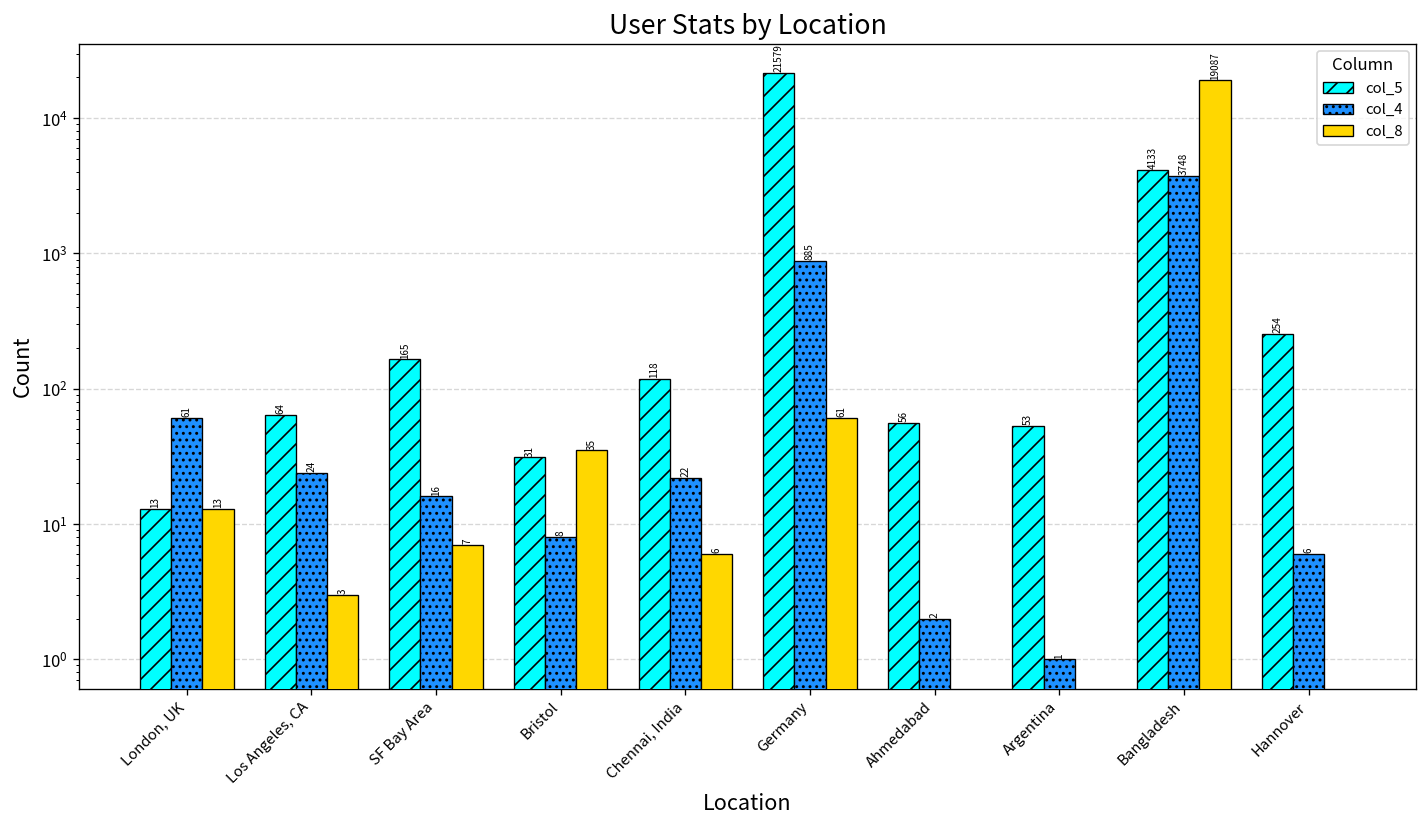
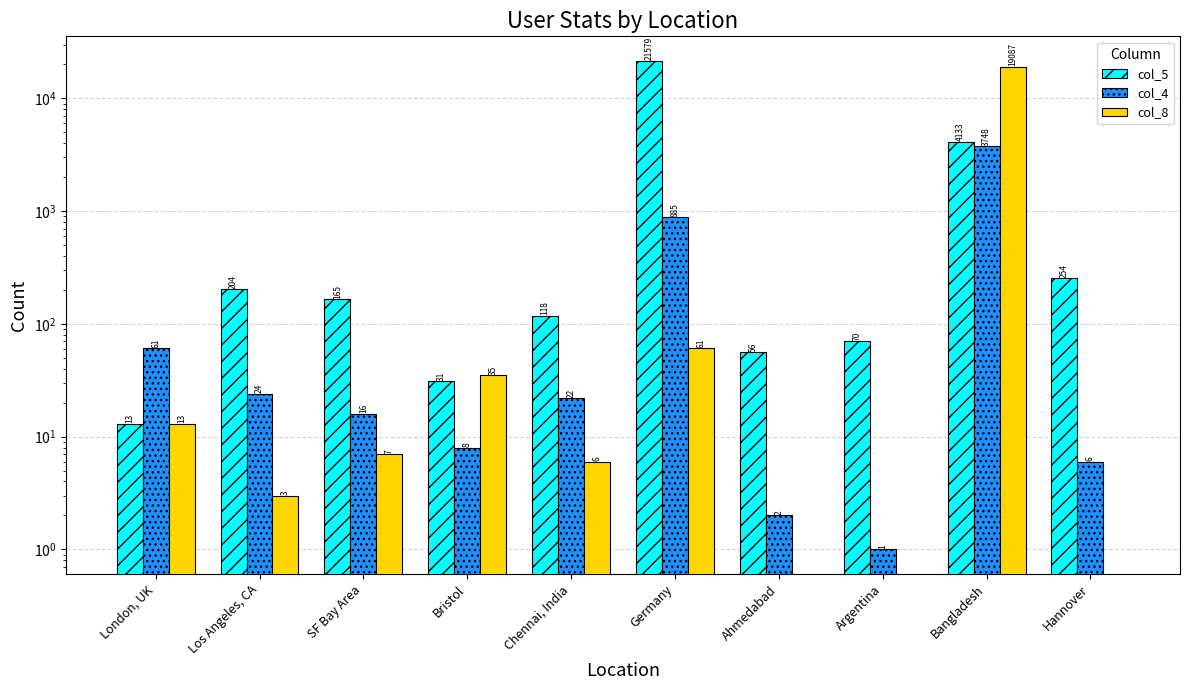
col_5, Los Angeles, CA: 64 -> 204
col_5, Argentina: 53 -> 70
